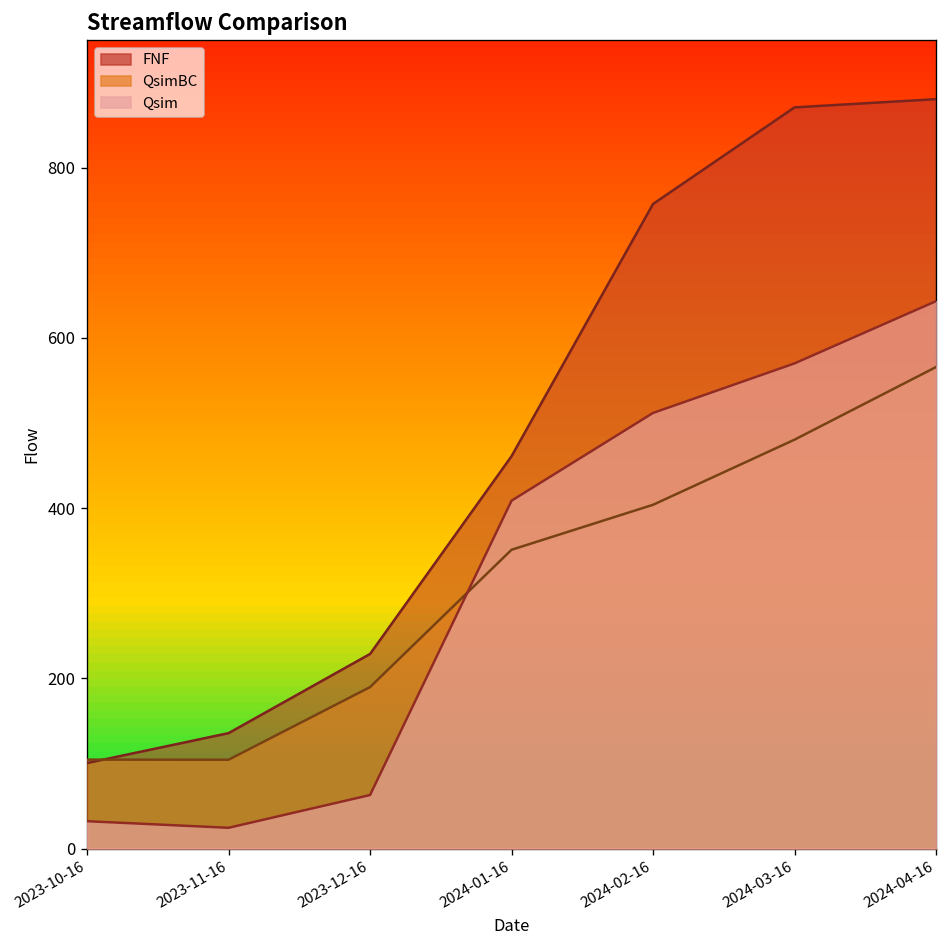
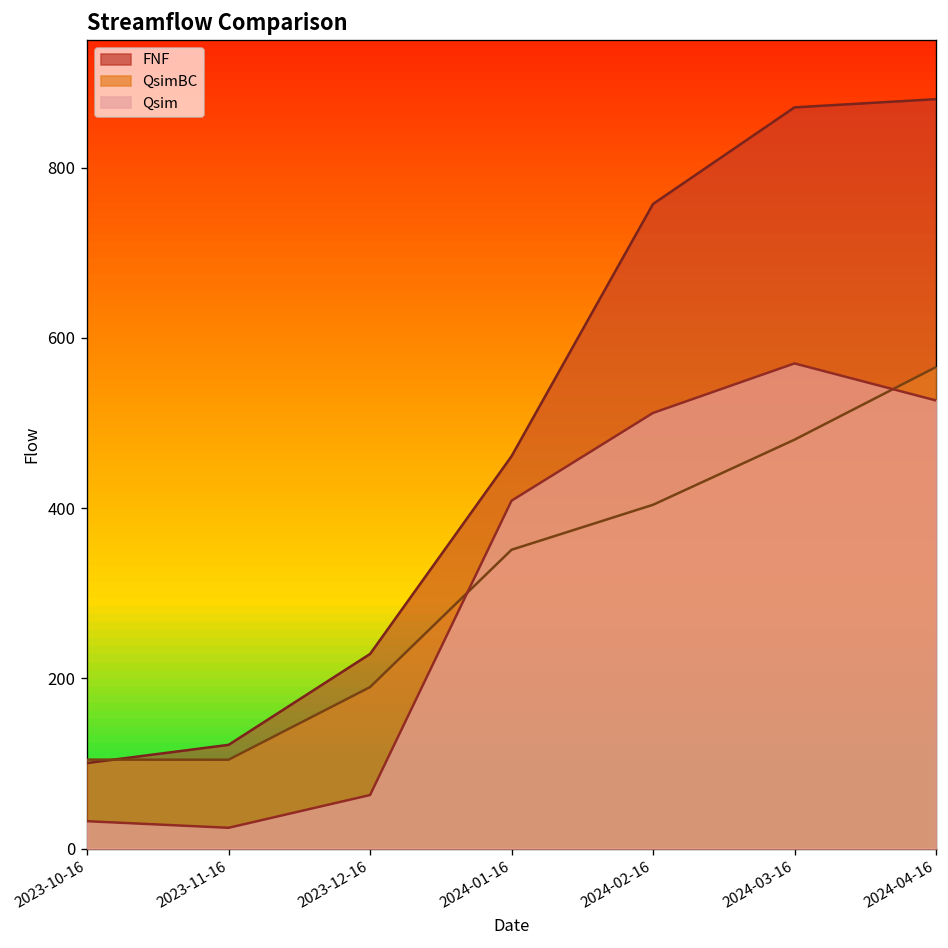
FNF, 2023-11-16: 140 -> 120
Qsim, 2024-04-16: 640 -> 530
